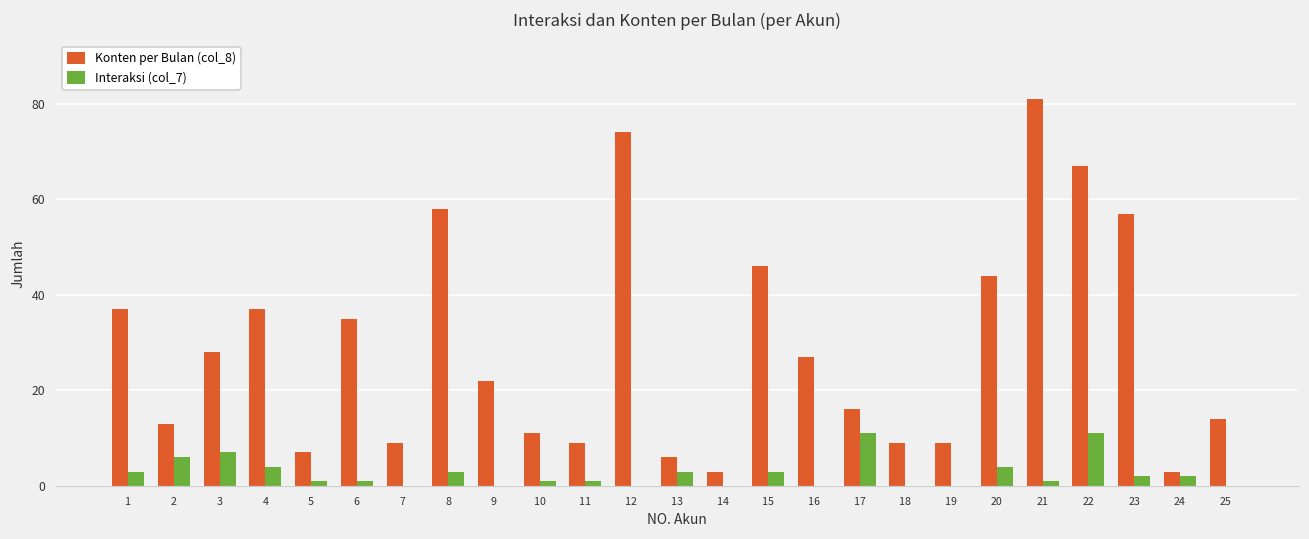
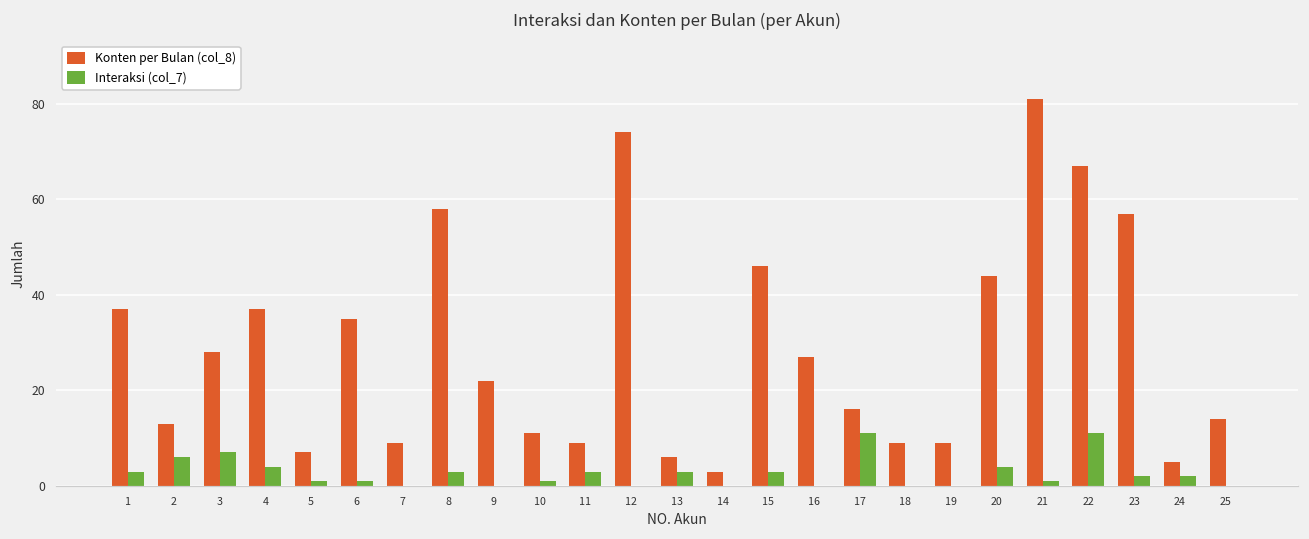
Interaksi (col_7), 11: 1 -> 3
Konten per Bulan (col_8), 24: 3 -> 5
